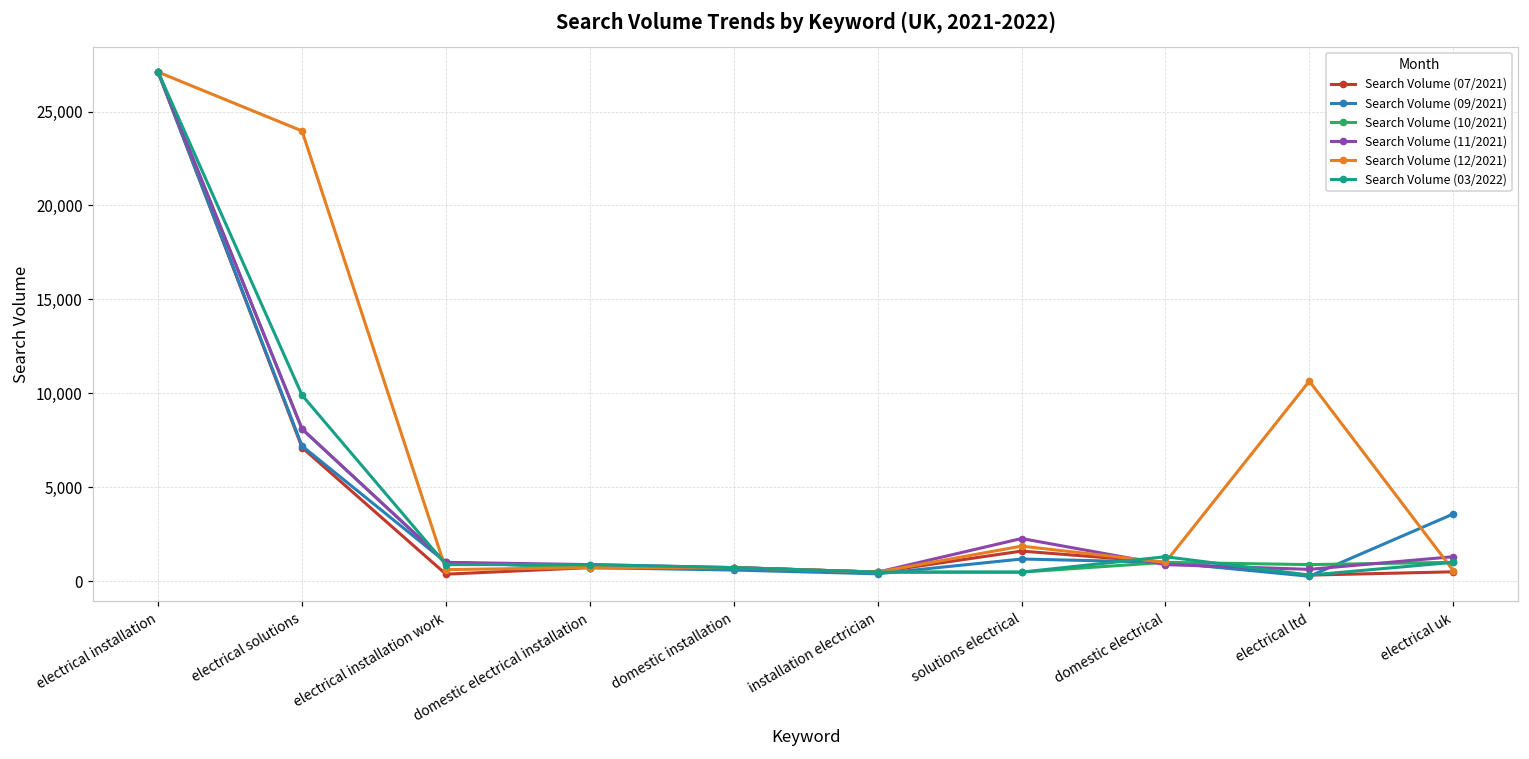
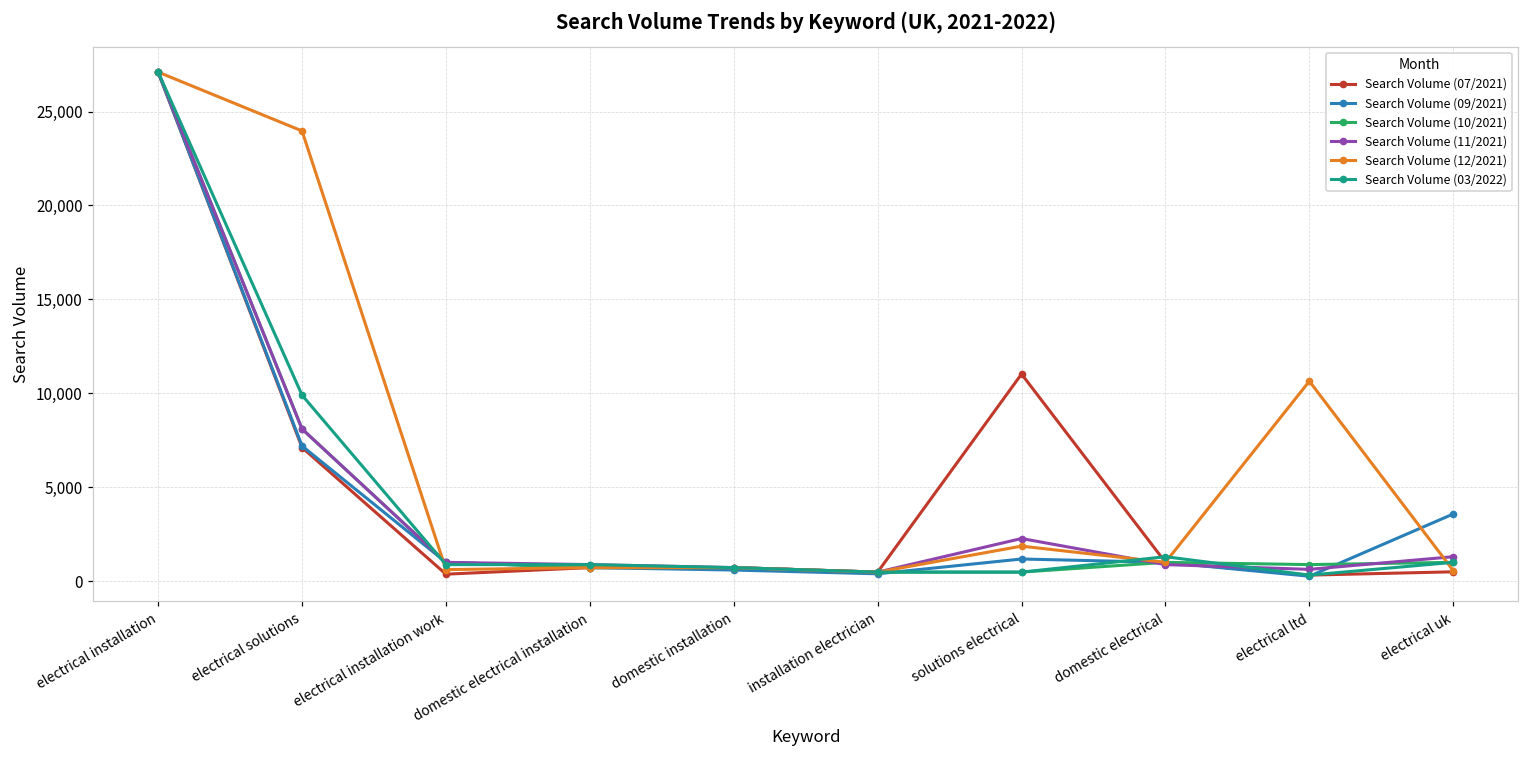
Search Volume (07/2021), solutions electrical: 1,600 -> 11,000
